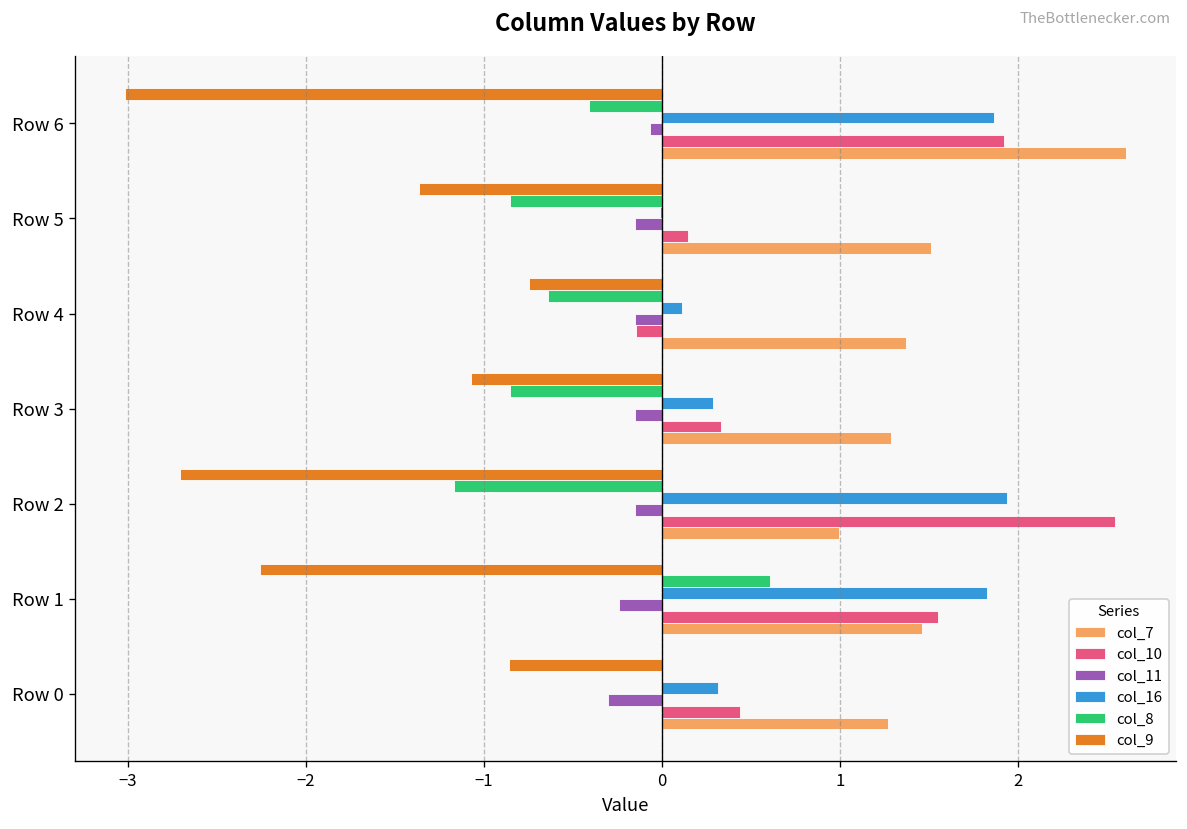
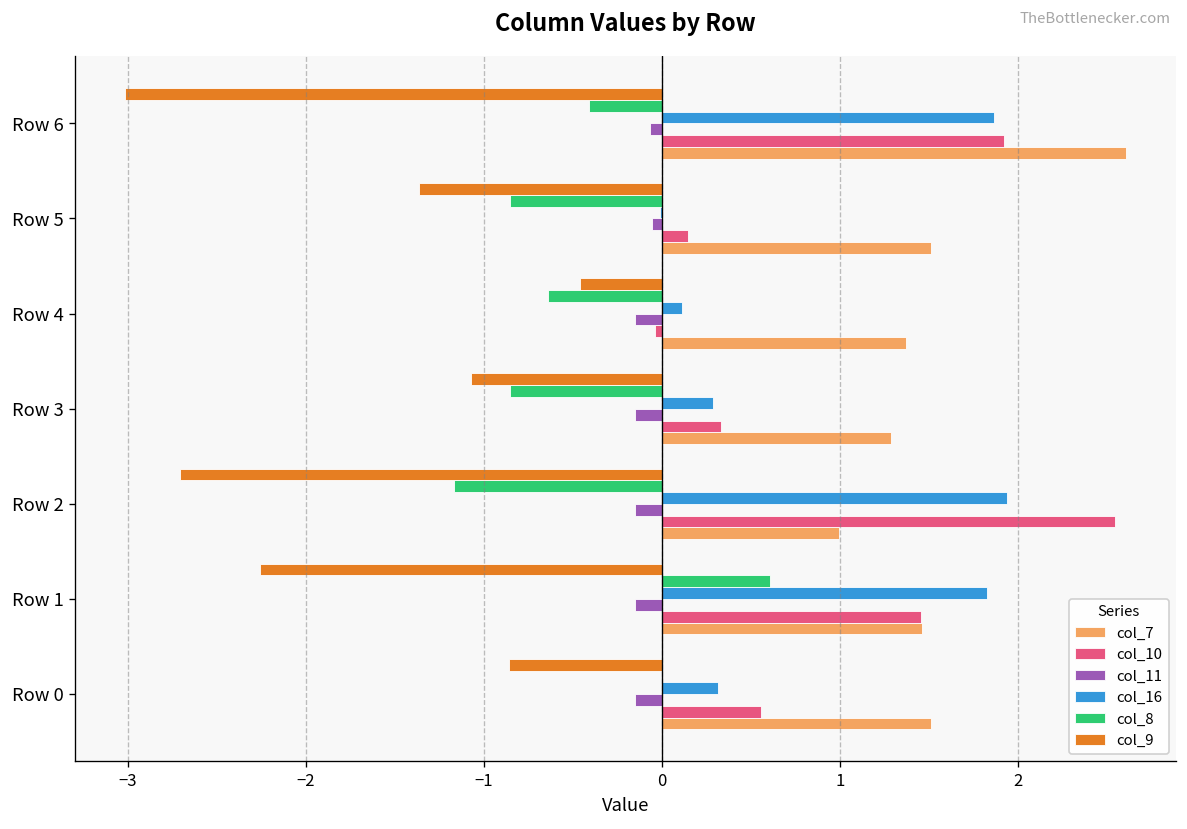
col_11, Row 5: -0.15 -> -0.06
col_9, Row 4: -0.75 -> -0.46
col_10, Row 4: -0.14 -> -0.04
col_11, Row 1: -0.24 -> -0.15
col_10, Row 1: 1.55 -> 1.45
col_11, Row 0: -0.30 -> -0.15
col_10, Row 0: 0.44 -> 0.56
col_7, Row 0: 1.27 -> 1.51
